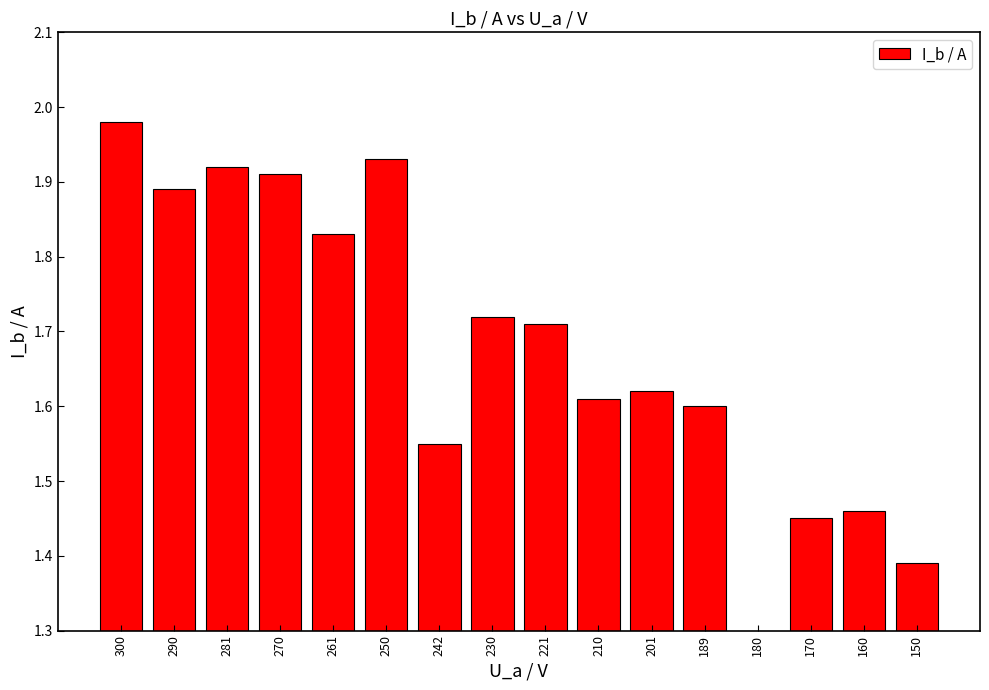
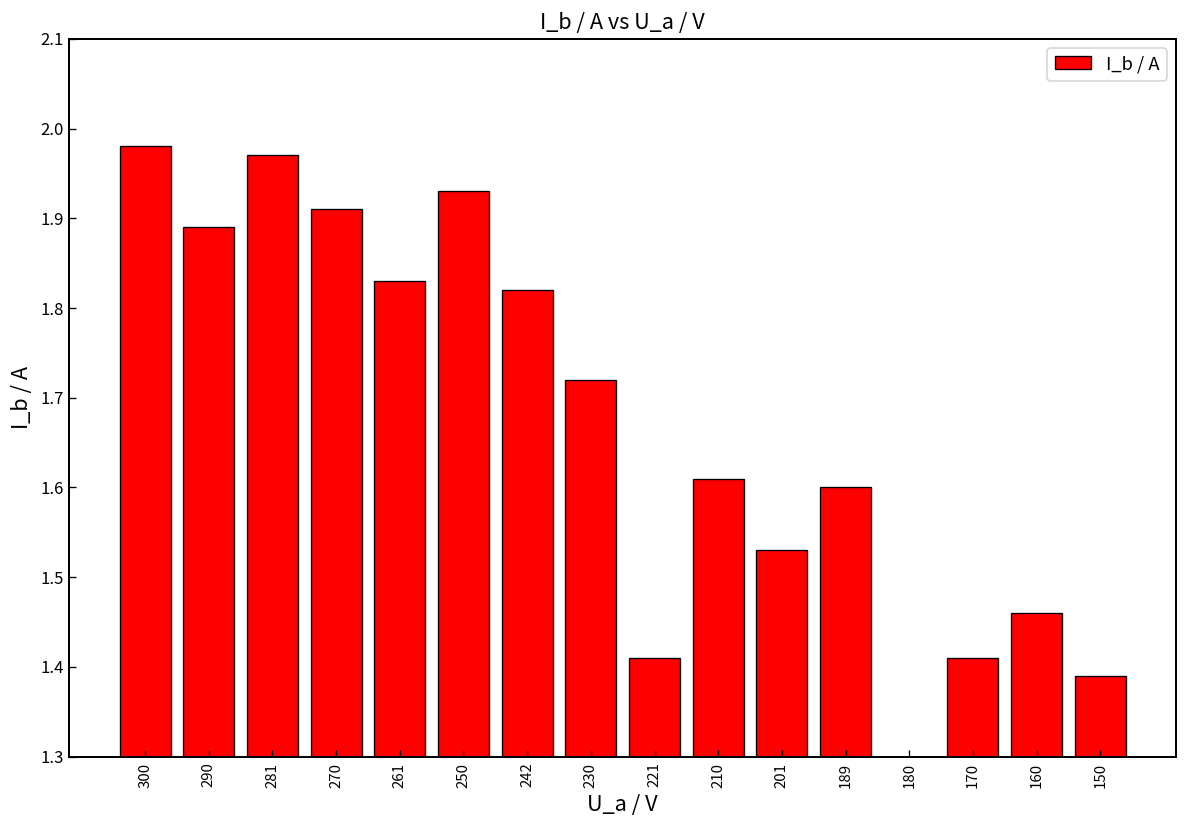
281: 1.92 -> 1.97
242: 1.55 -> 1.82
221: 1.71 -> 1.41
201: 1.62 -> 1.53
170: 1.45 -> 1.41
